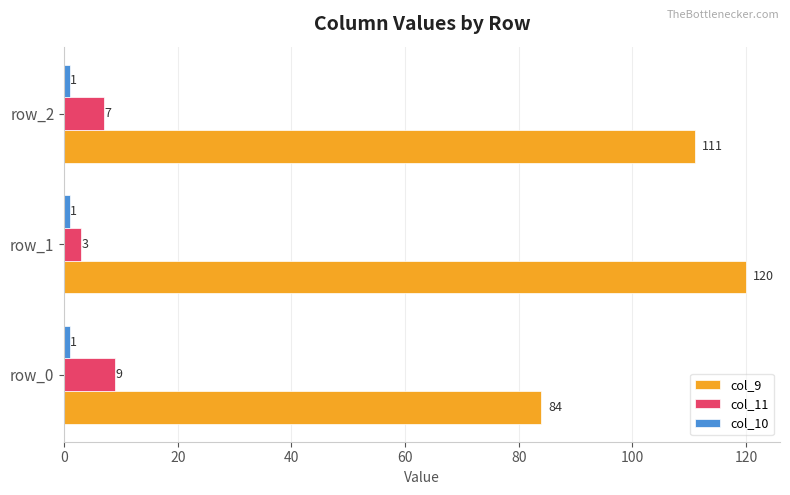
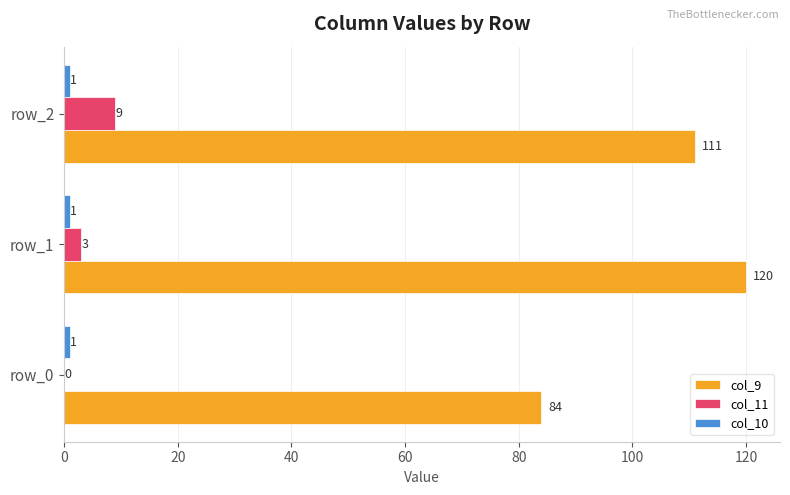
col_11, row_2: 7 -> 9
col_11, row_0: 9 -> 0
